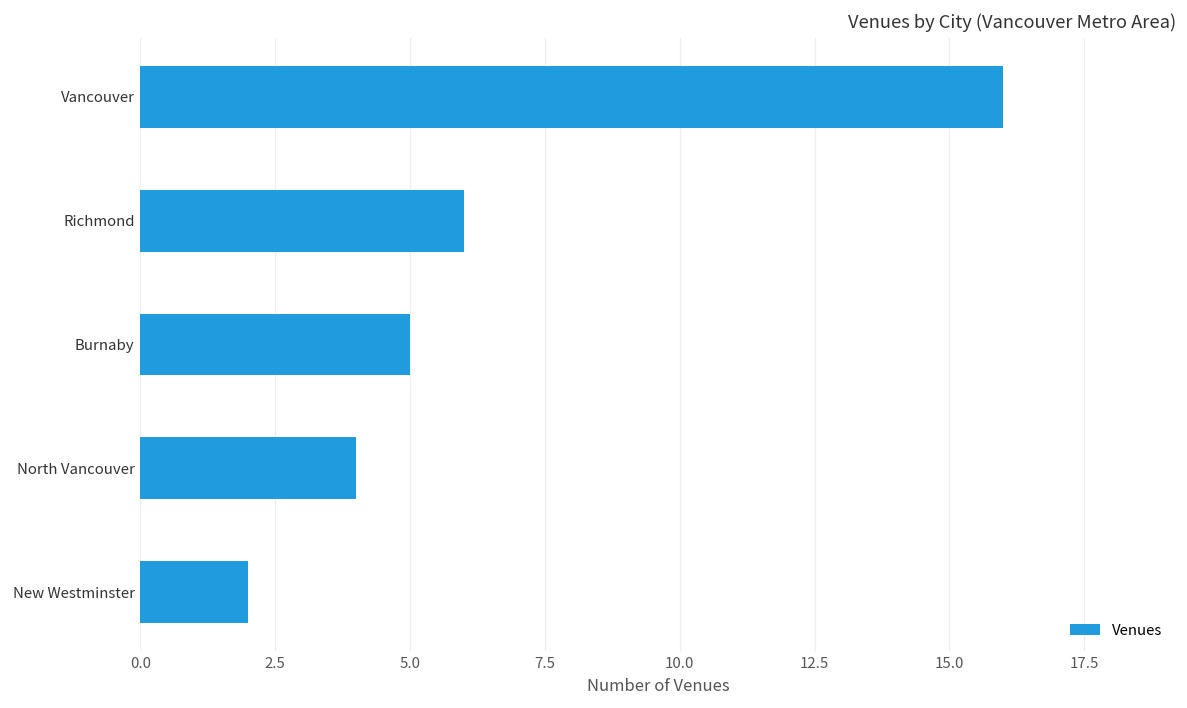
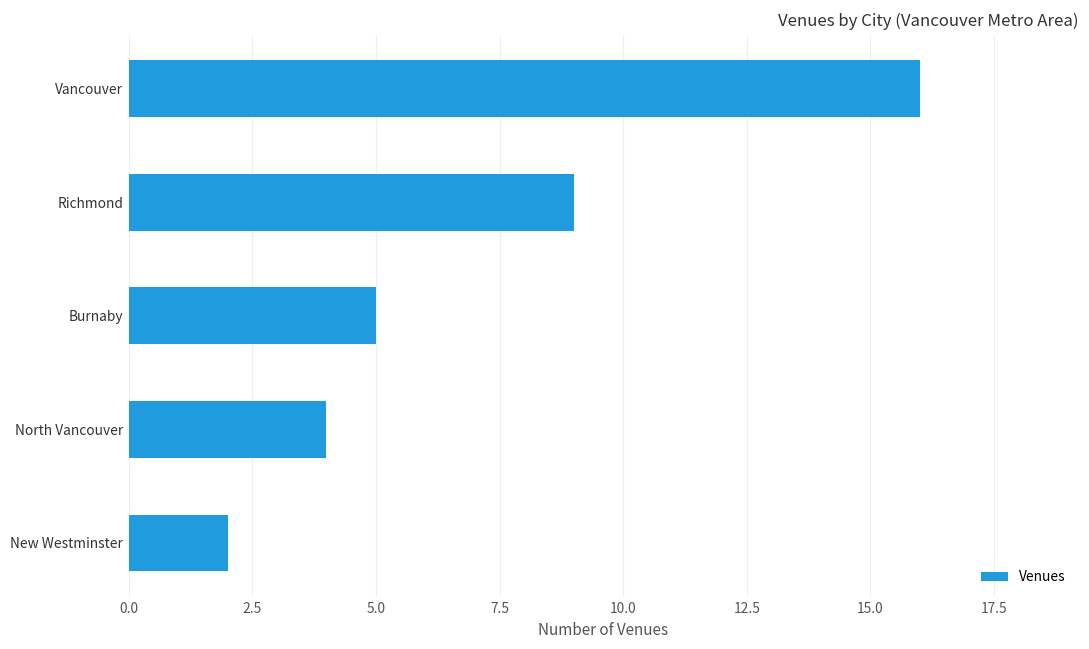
Richmond: 6 -> 9
